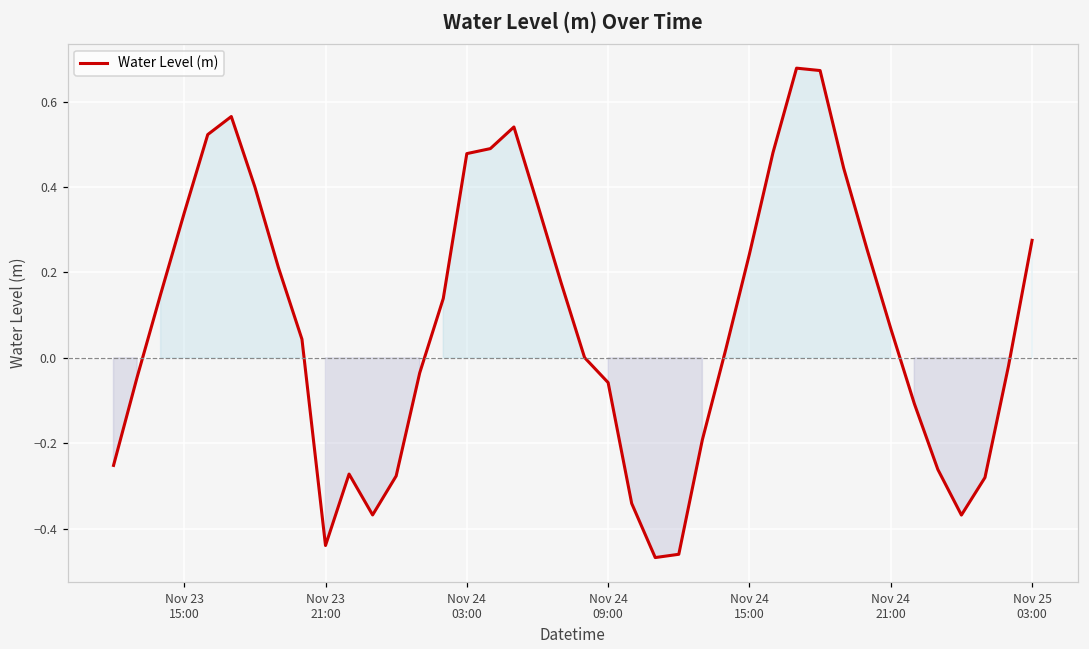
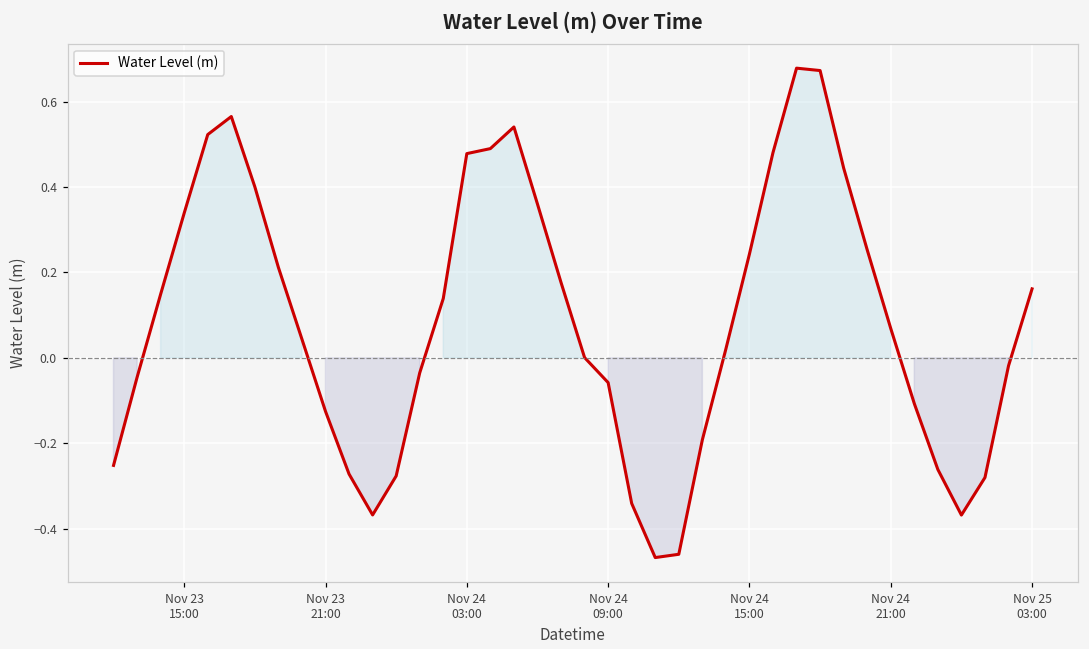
Nov 23 21:00: -0.44 -> -0.13
Nov 25 03:00: 0.28 -> 0.16
